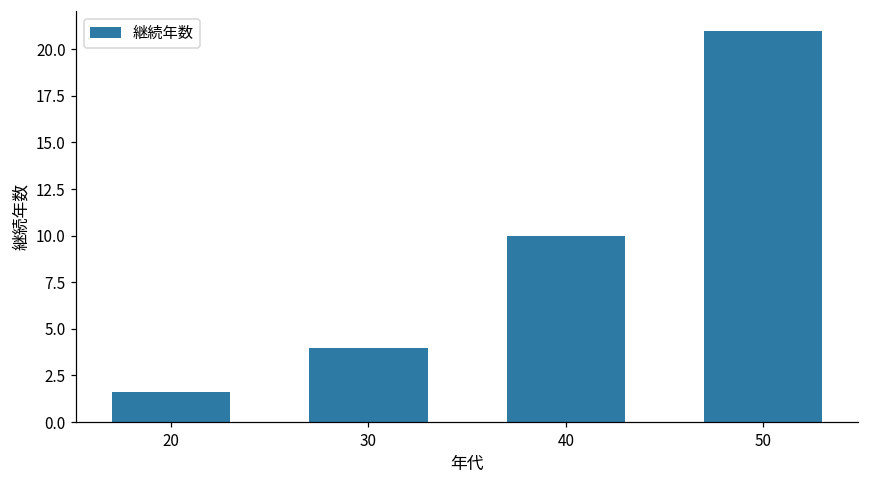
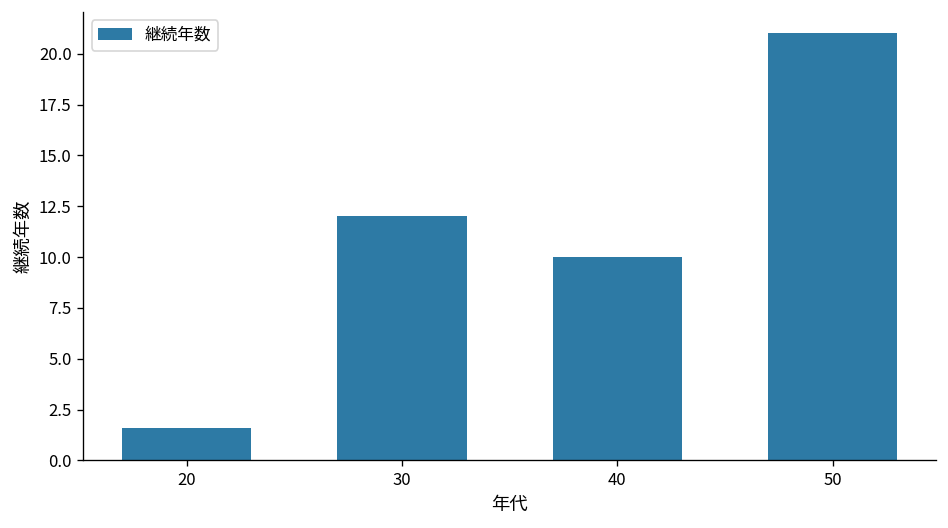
30: 4 -> 12
